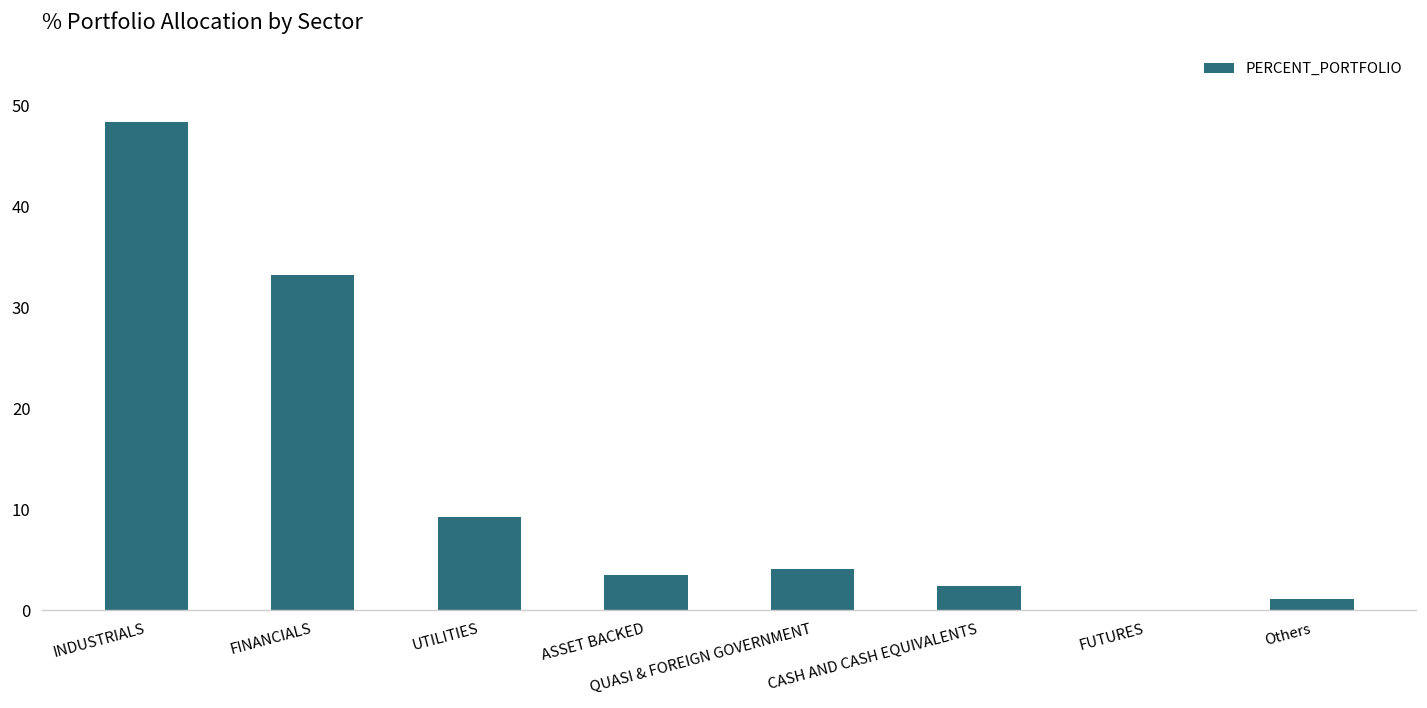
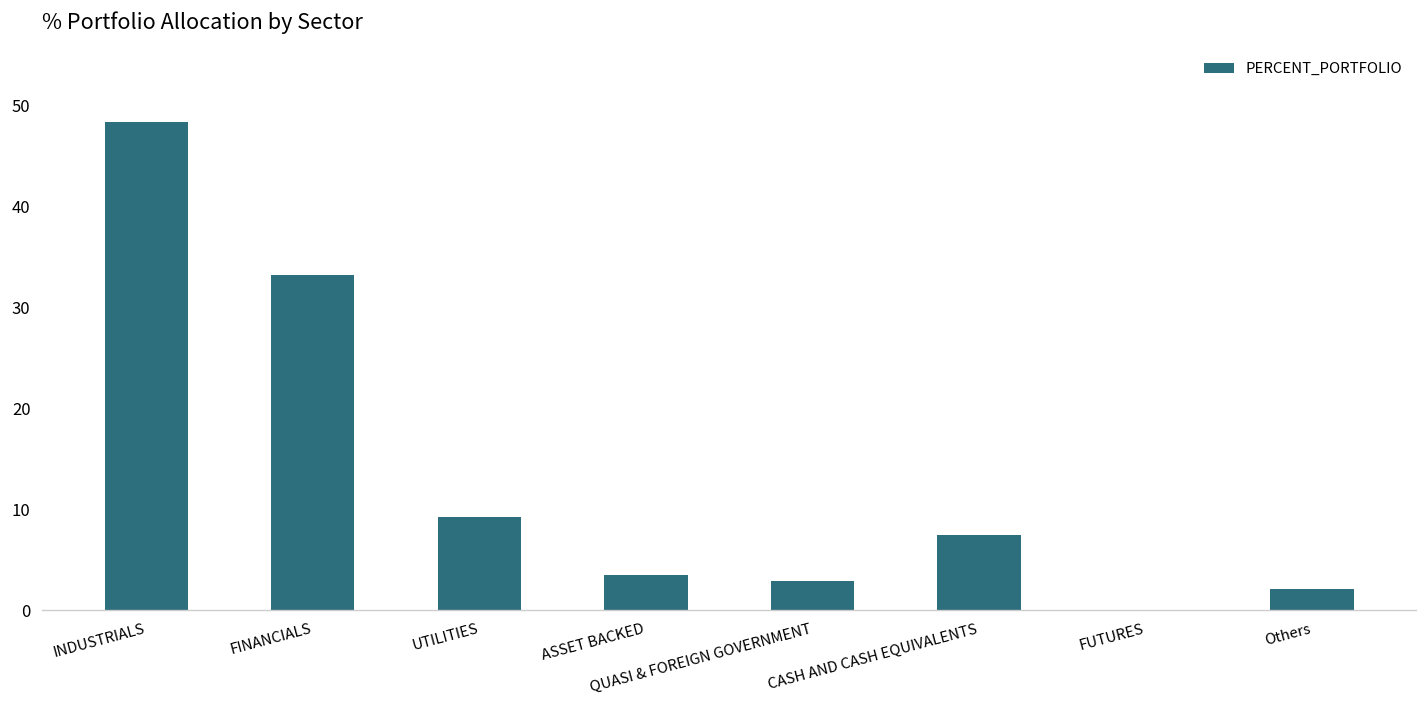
QUASI & FOREIGN GOVERNMENT: 4 -> 3
CASH AND CASH EQUIVALENTS: 2 -> 8
Others: 1 -> 2
